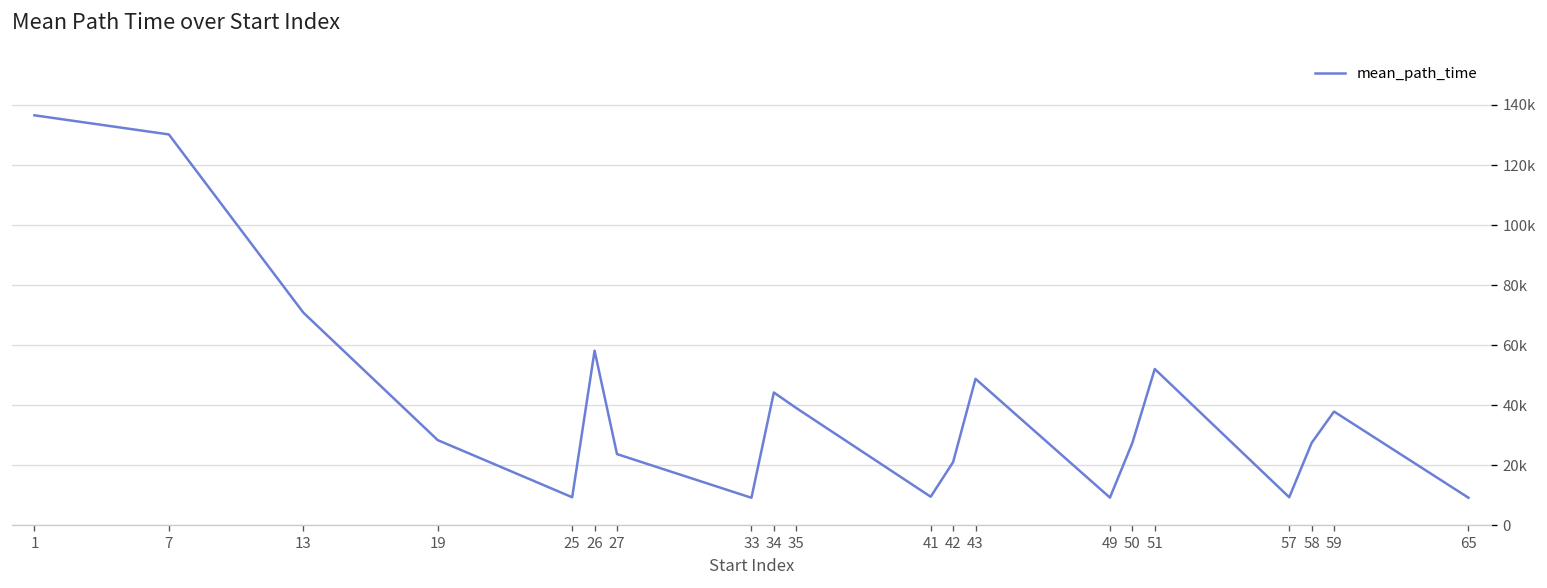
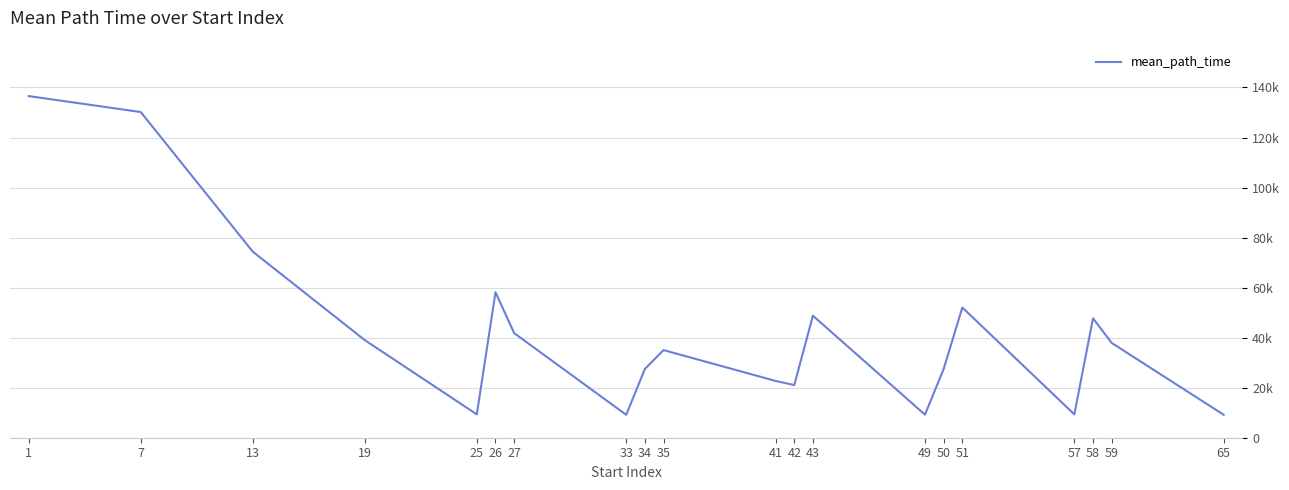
13: 71000 -> 74000
19: 28000 -> 39000
27: 24000 -> 42000
34: 44000 -> 27000
35: 39000 -> 35000
41: 10000 -> 23000
58: 27000 -> 48000
